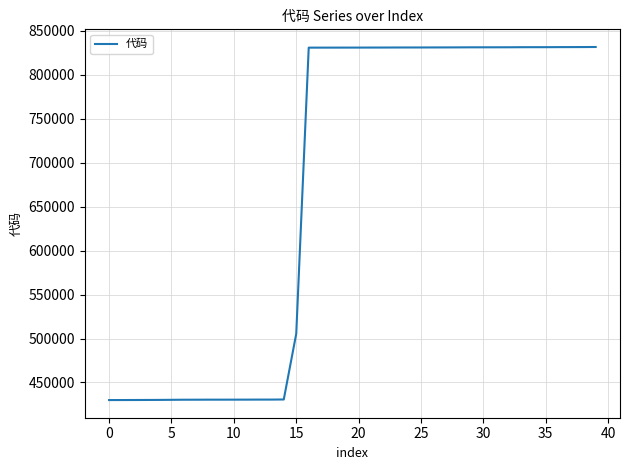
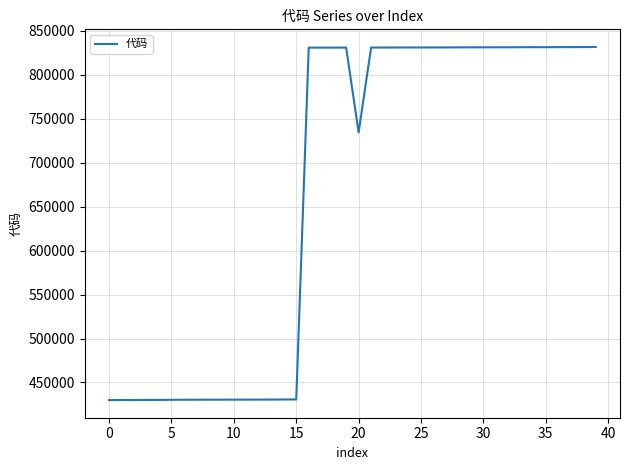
15: 510000 -> 430000
20: 830000 -> 730000
